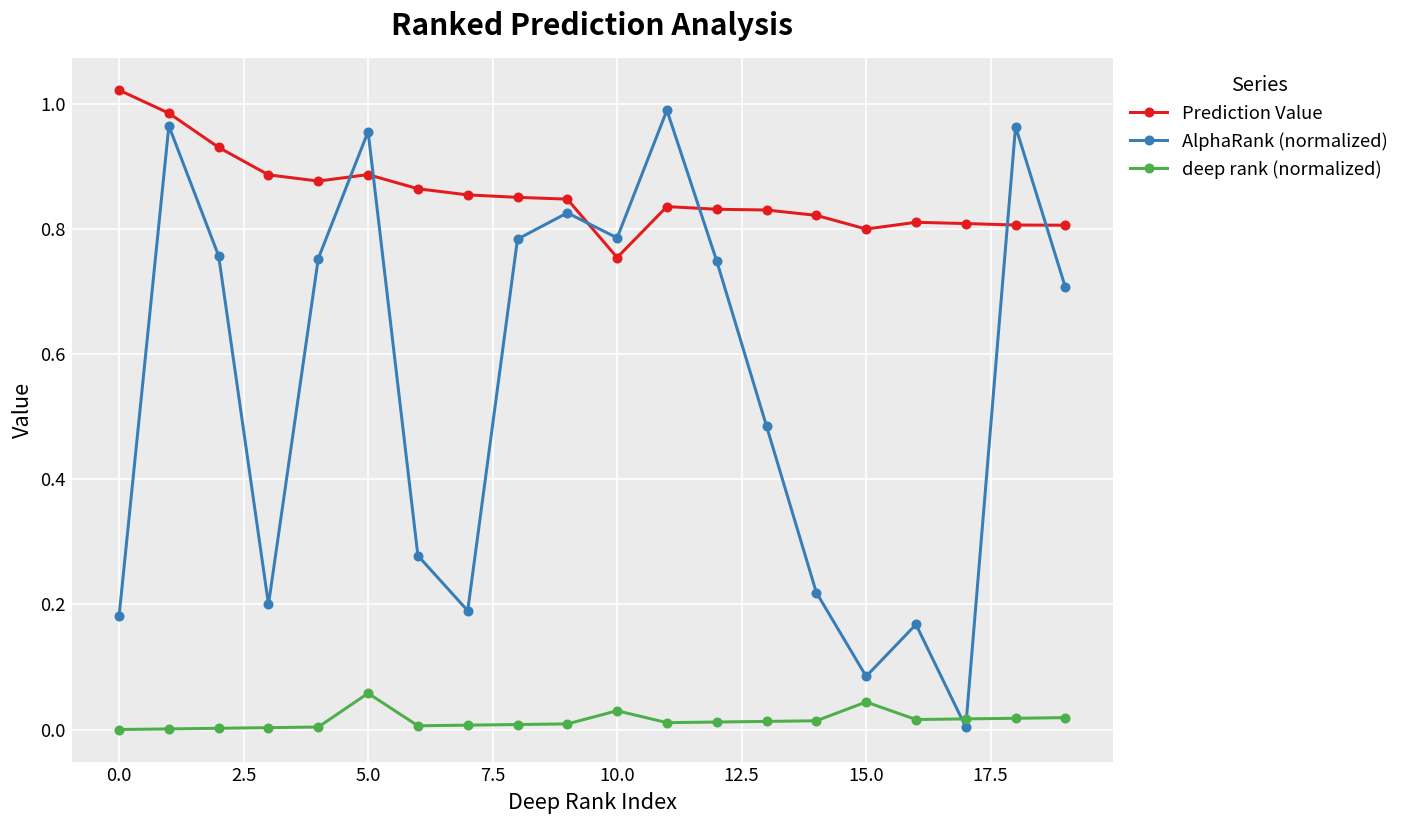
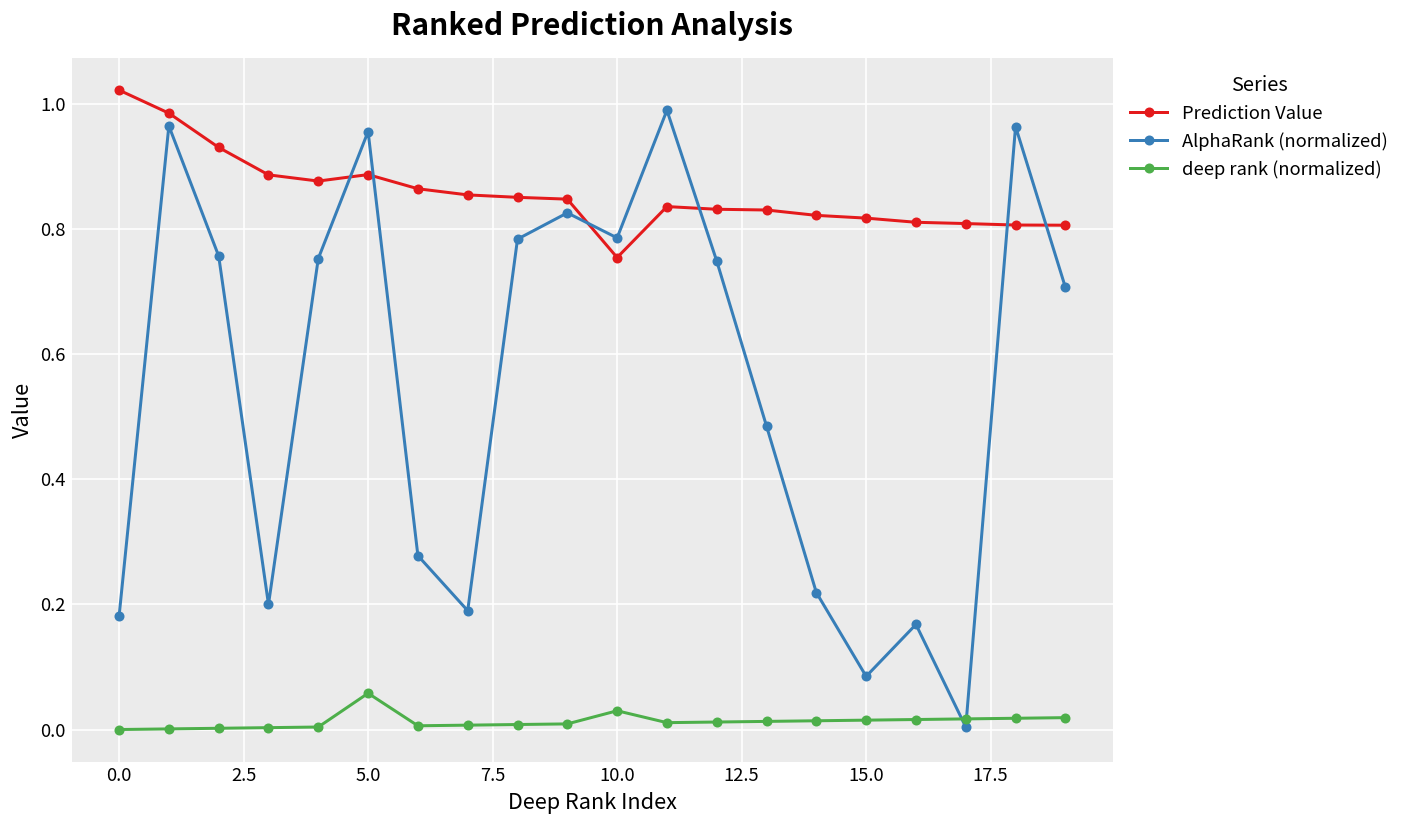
Prediction Value, 15.0: 0.80 -> 0.82
deep rank (normalized), 15.0: 0.04 -> 0.02
